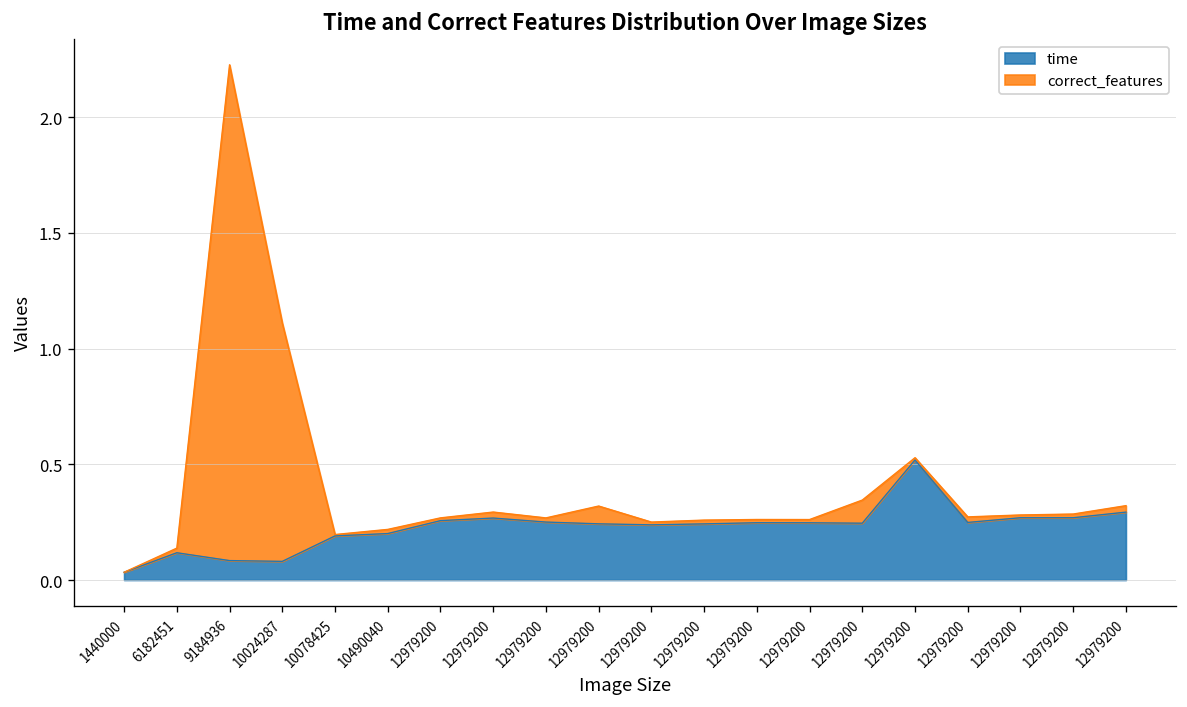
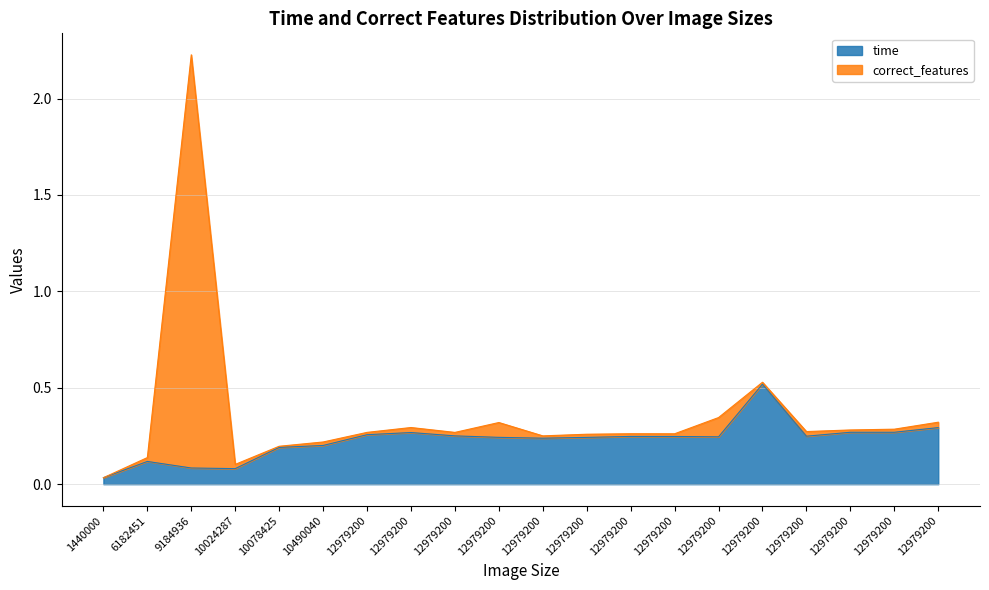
correct_features, 10024287: 1.03 -> 0.02
